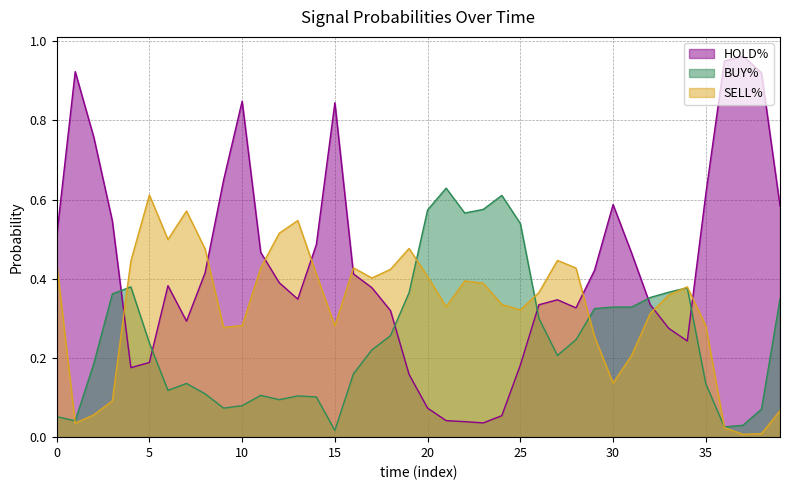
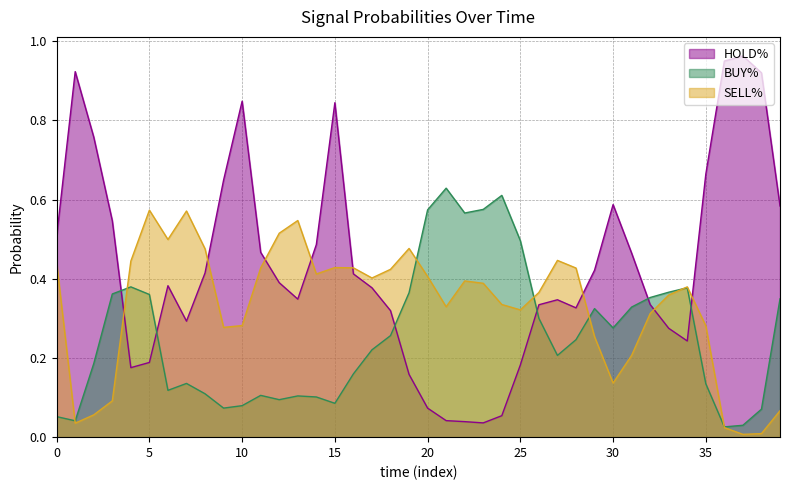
BUY%, 5: 0.24 -> 0.36
SELL%, 5: 0.61 -> 0.57
BUY%, 15: 0.02 -> 0.09
SELL%, 15: 0.28 -> 0.43
BUY%, 25: 0.54 -> 0.50
BUY%, 30: 0.33 -> 0.28
HOLD%, 35: 0.61 -> 0.66
